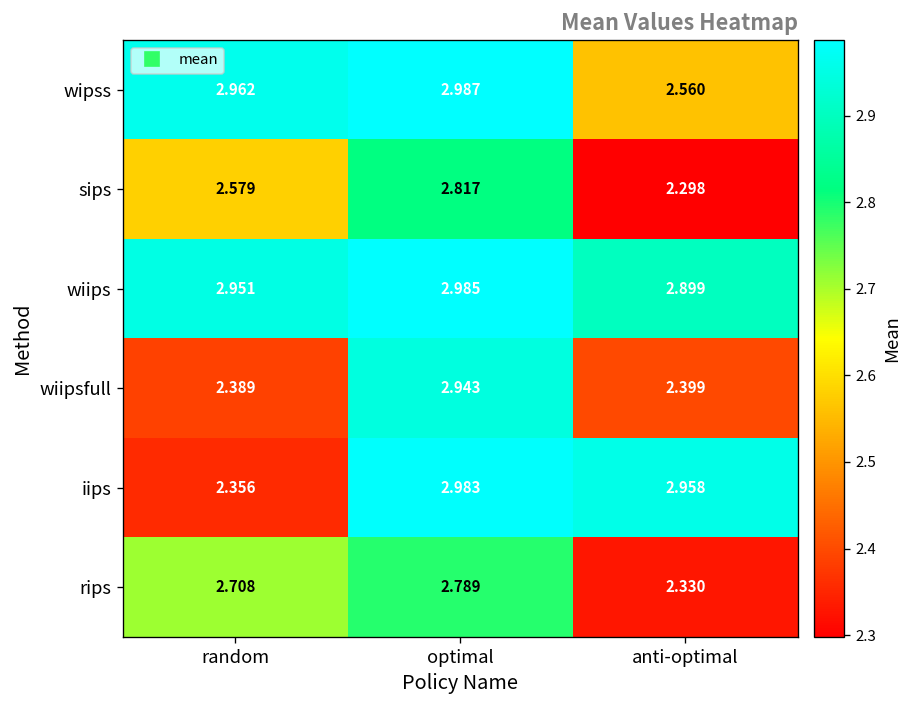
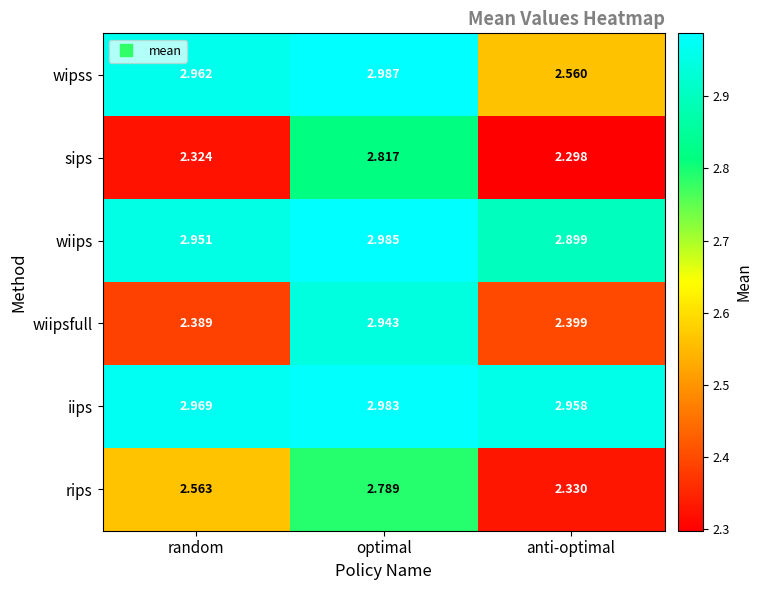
sips, random: 2.579 -> 2.324
iips, random: 2.356 -> 2.969
rips, random: 2.708 -> 2.563
